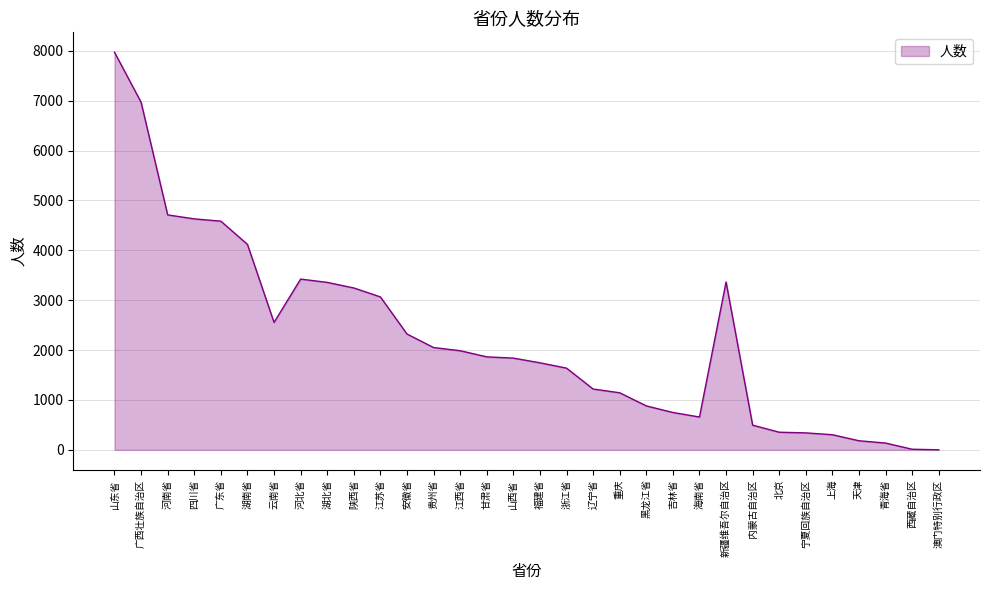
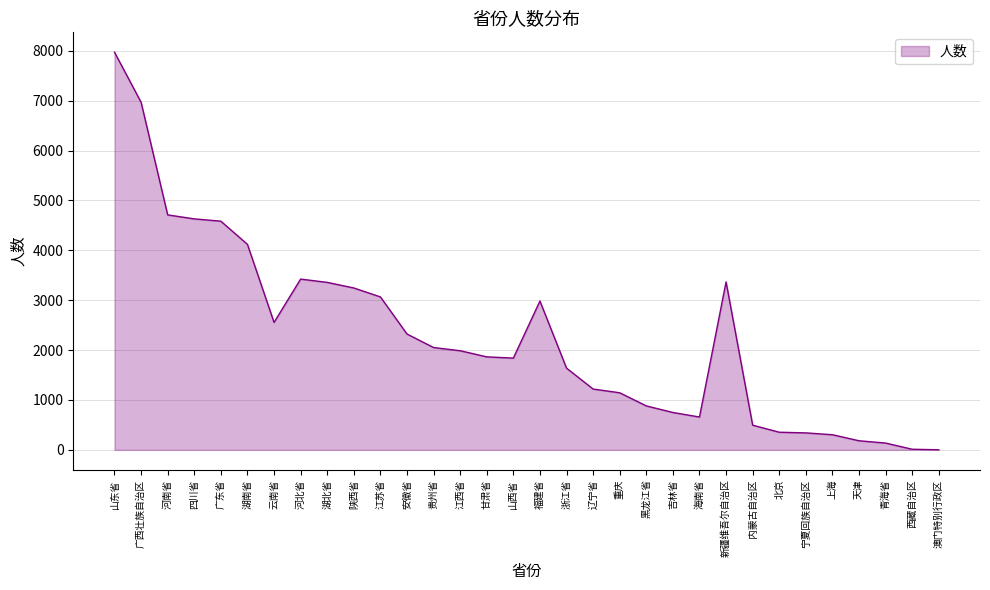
福建省: 1700 -> 3000
